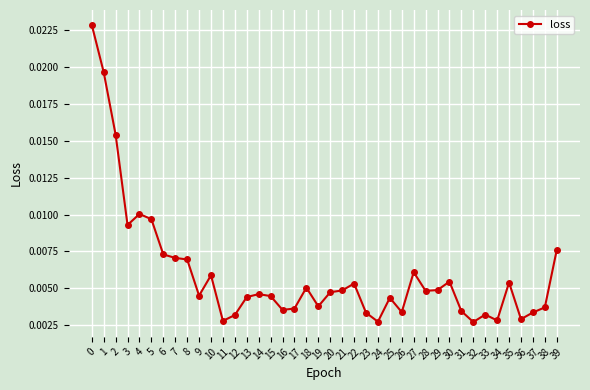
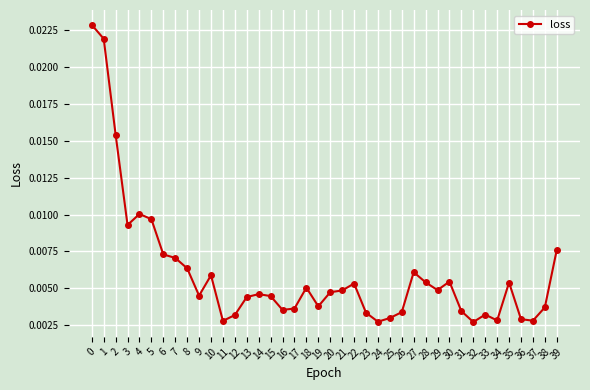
1: 0.0197 -> 0.0219
8: 0.0070 -> 0.0064
25: 0.0044 -> 0.0030
28: 0.0048 -> 0.0054
37: 0.0034 -> 0.0028
